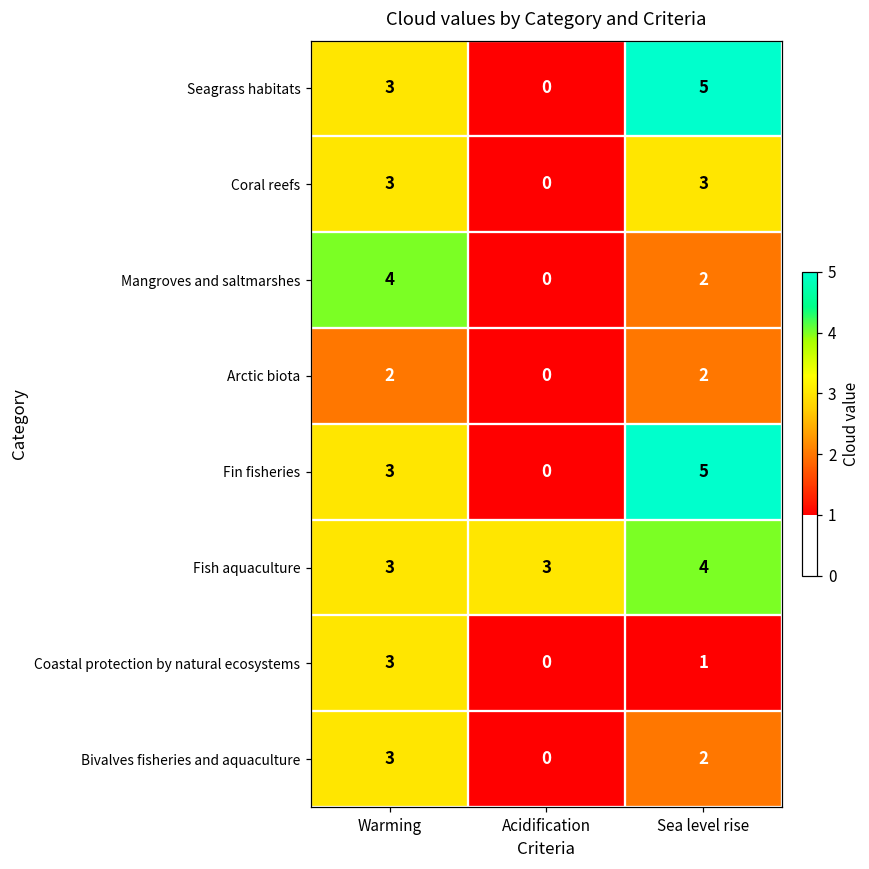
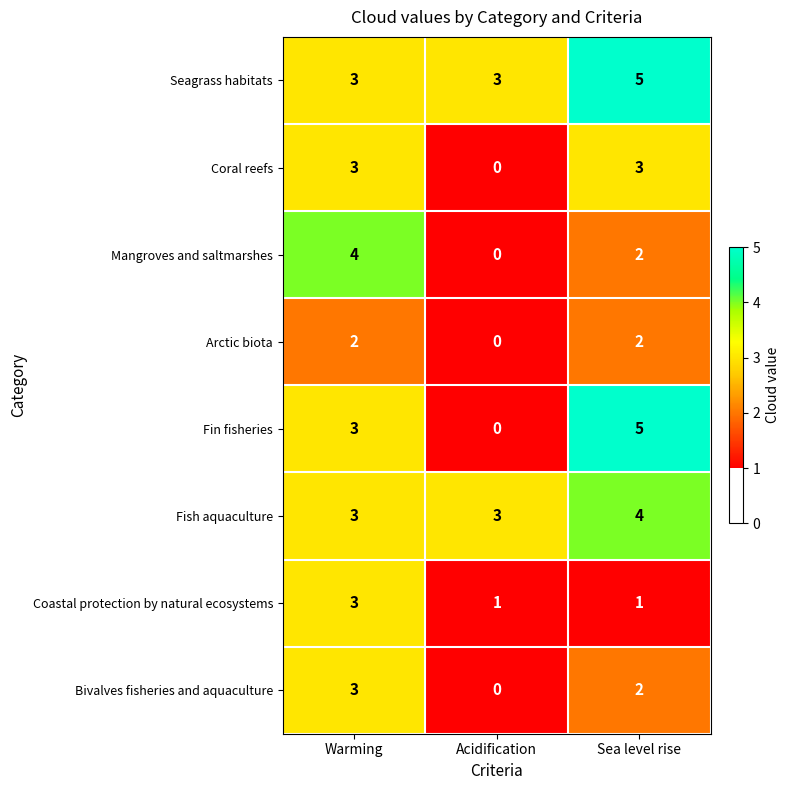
Seagrass habitats, Acidification: 0 -> 3
Coastal protection by natural ecosystems, Acidification: 0 -> 1
